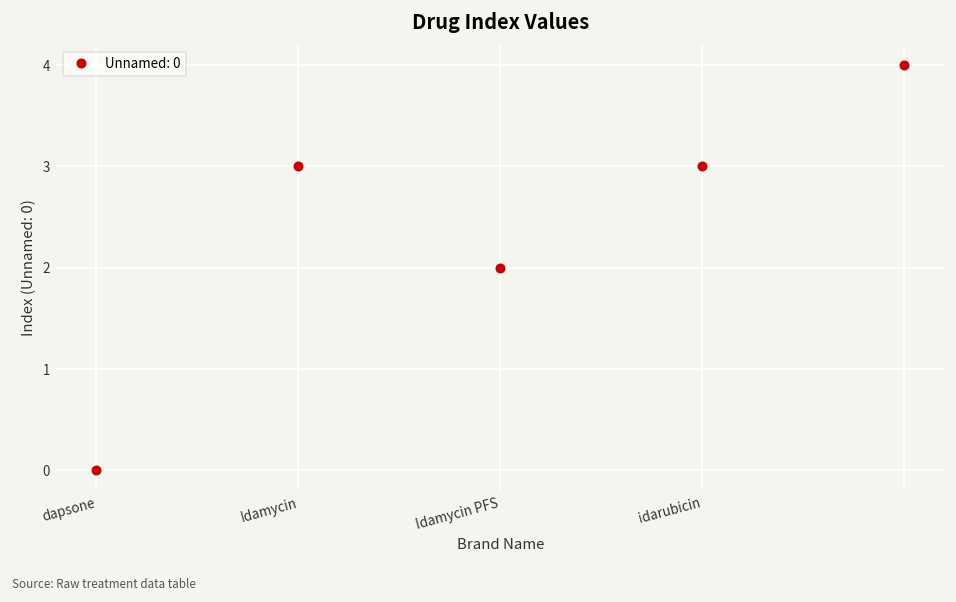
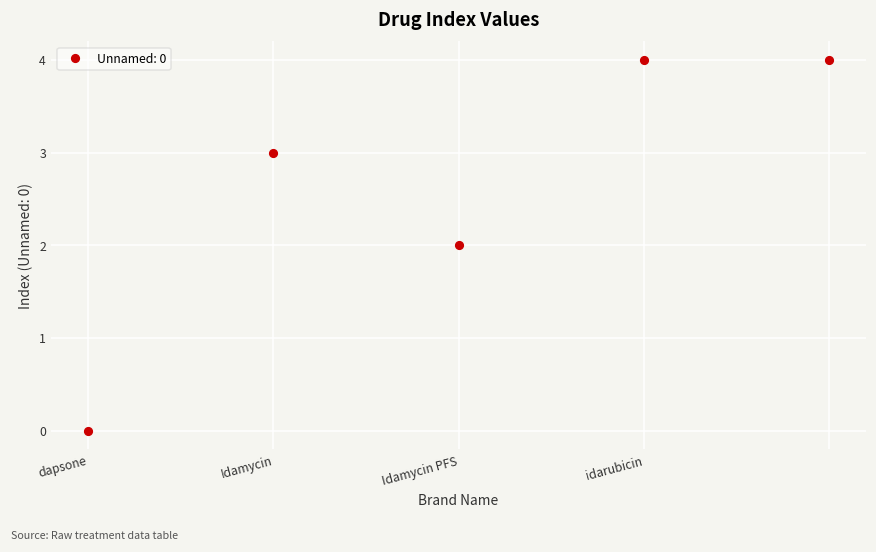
idarubicin: 3 -> 4
